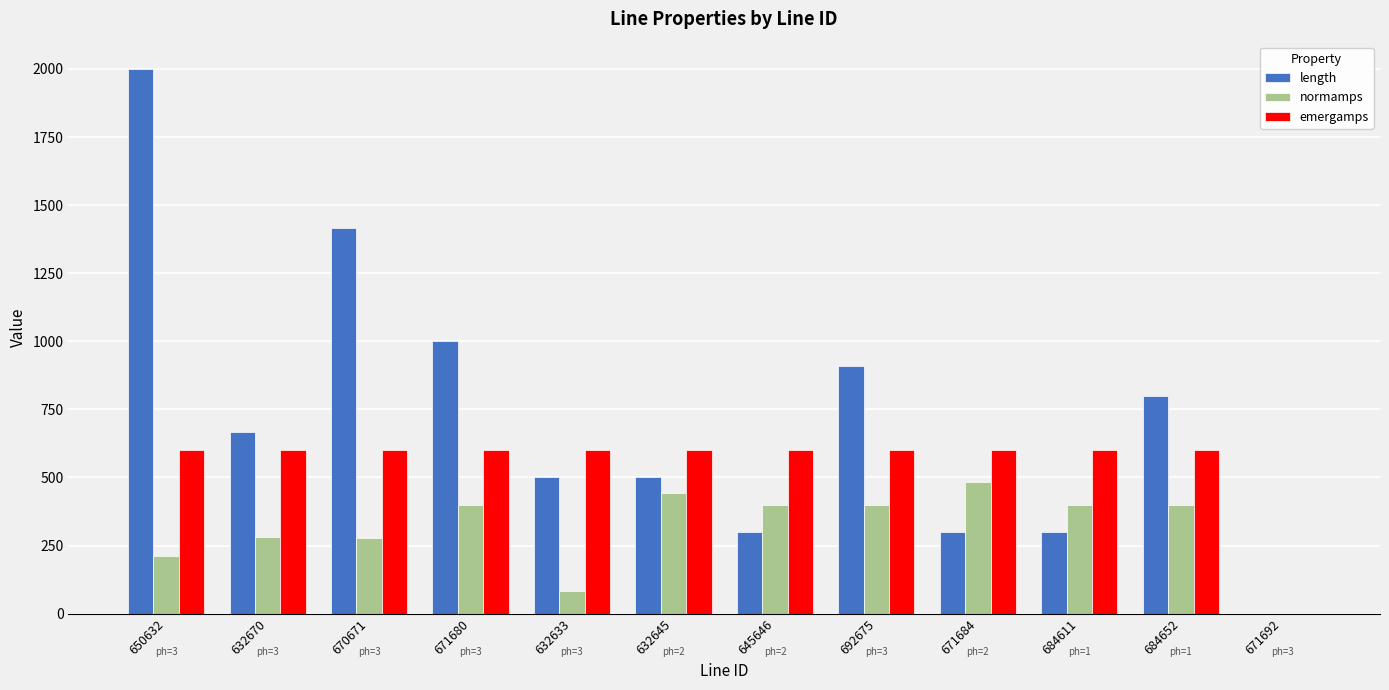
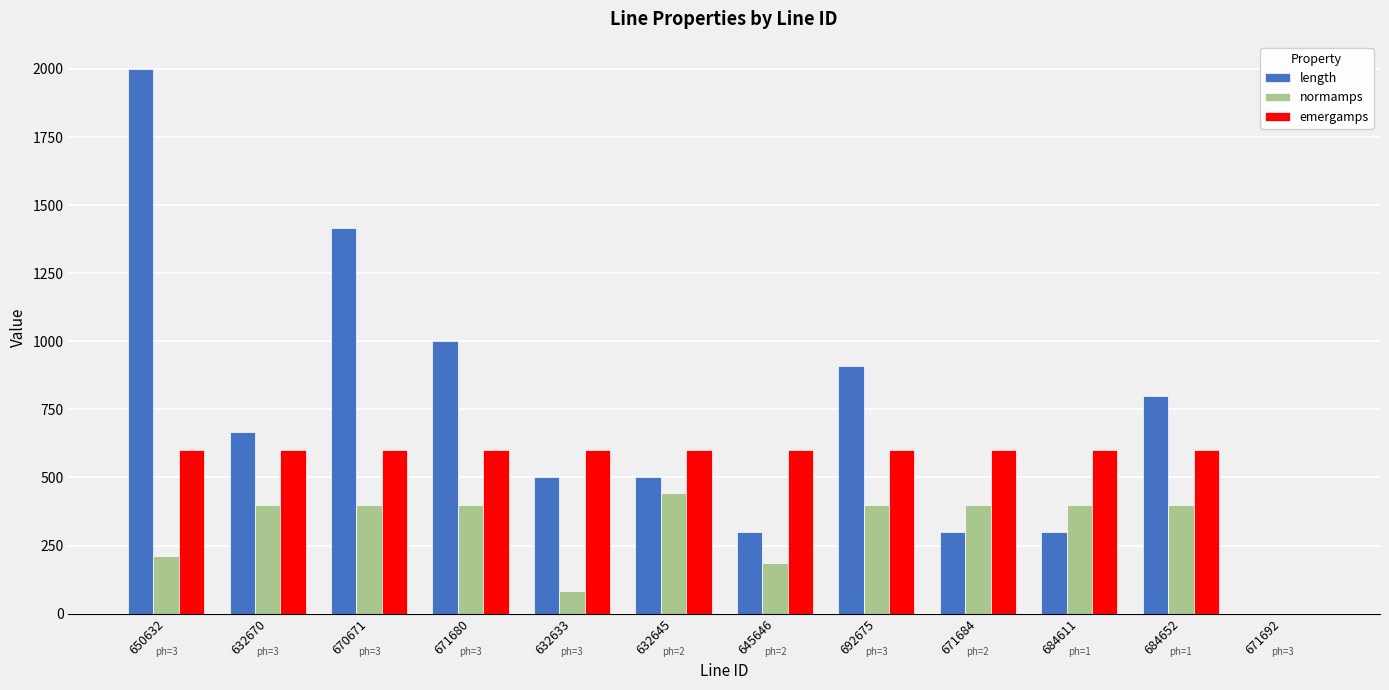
normamps, 632670: 280 -> 400
normamps, 670671: 280 -> 400
normamps, 645646: 400 -> 190
normamps, 671684: 490 -> 400
